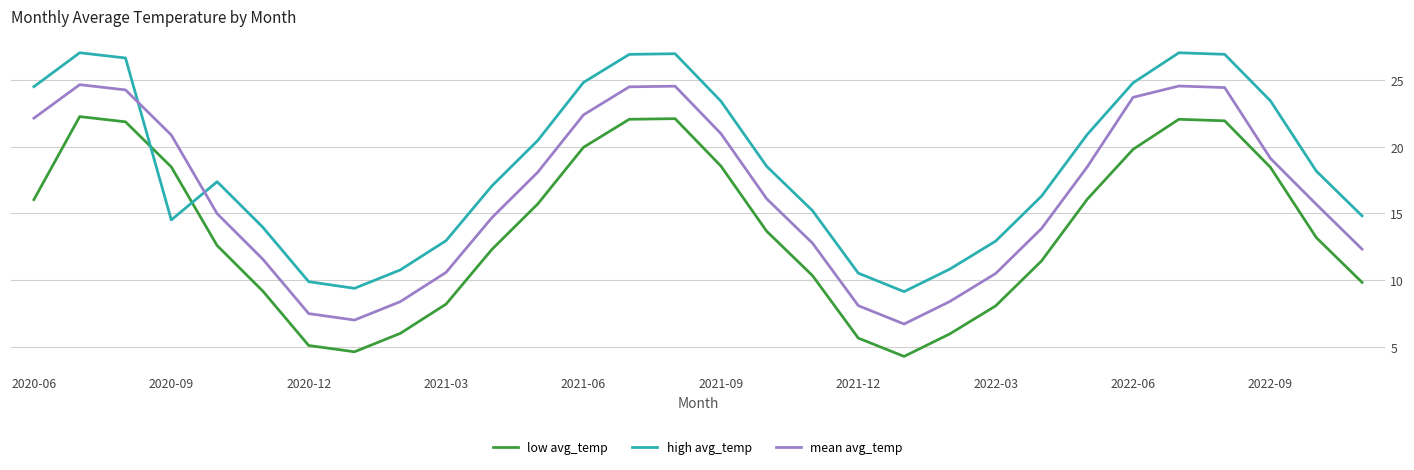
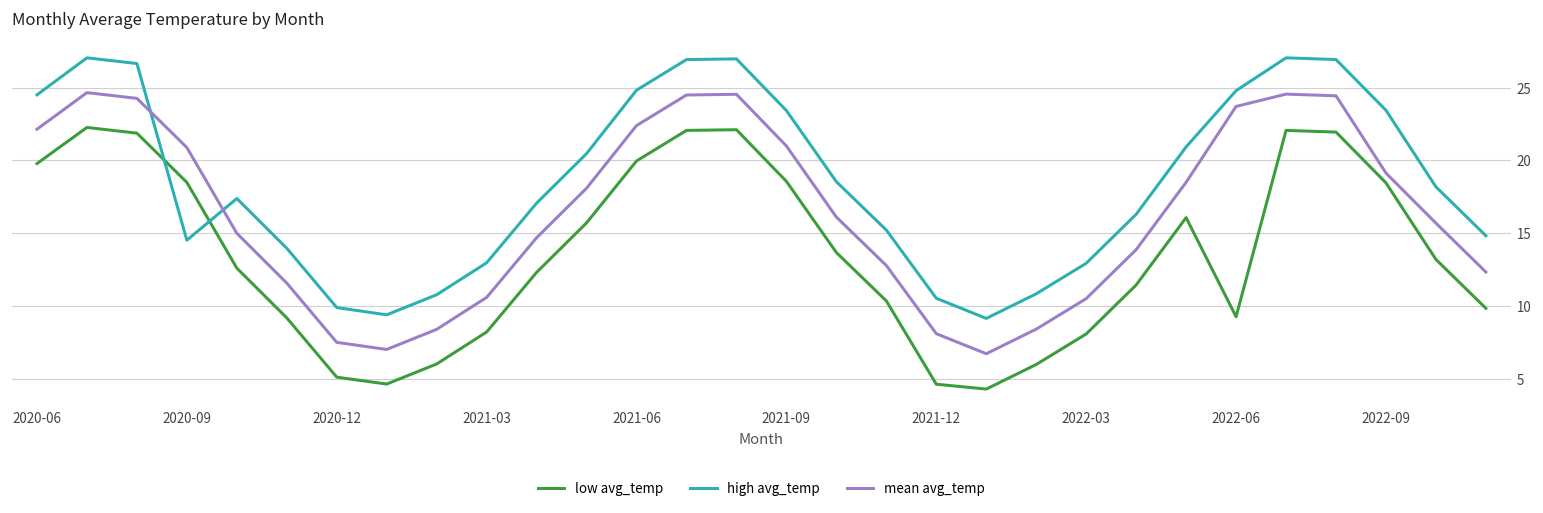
low avg_temp, 2020-06: 16.0 -> 19.8
low avg_temp, 2021-12: 5.7 -> 4.6
low avg_temp, 2022-06: 19.8 -> 9.3
